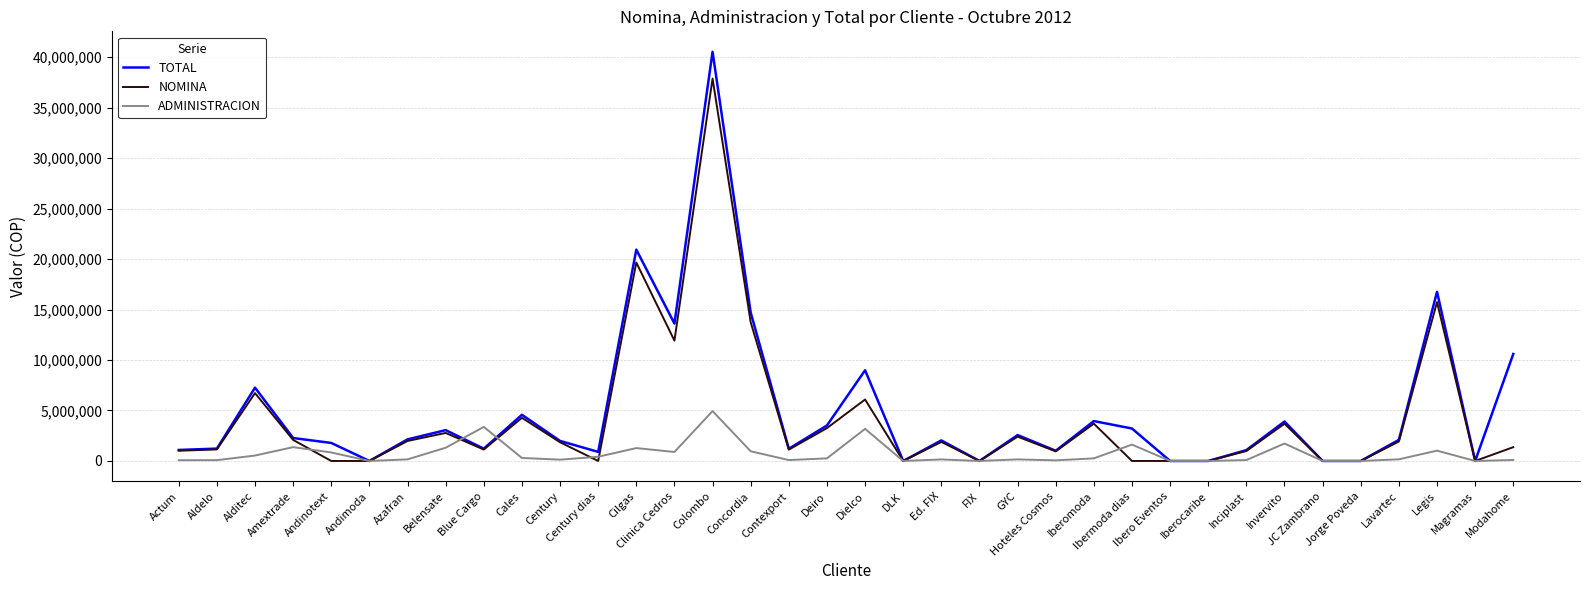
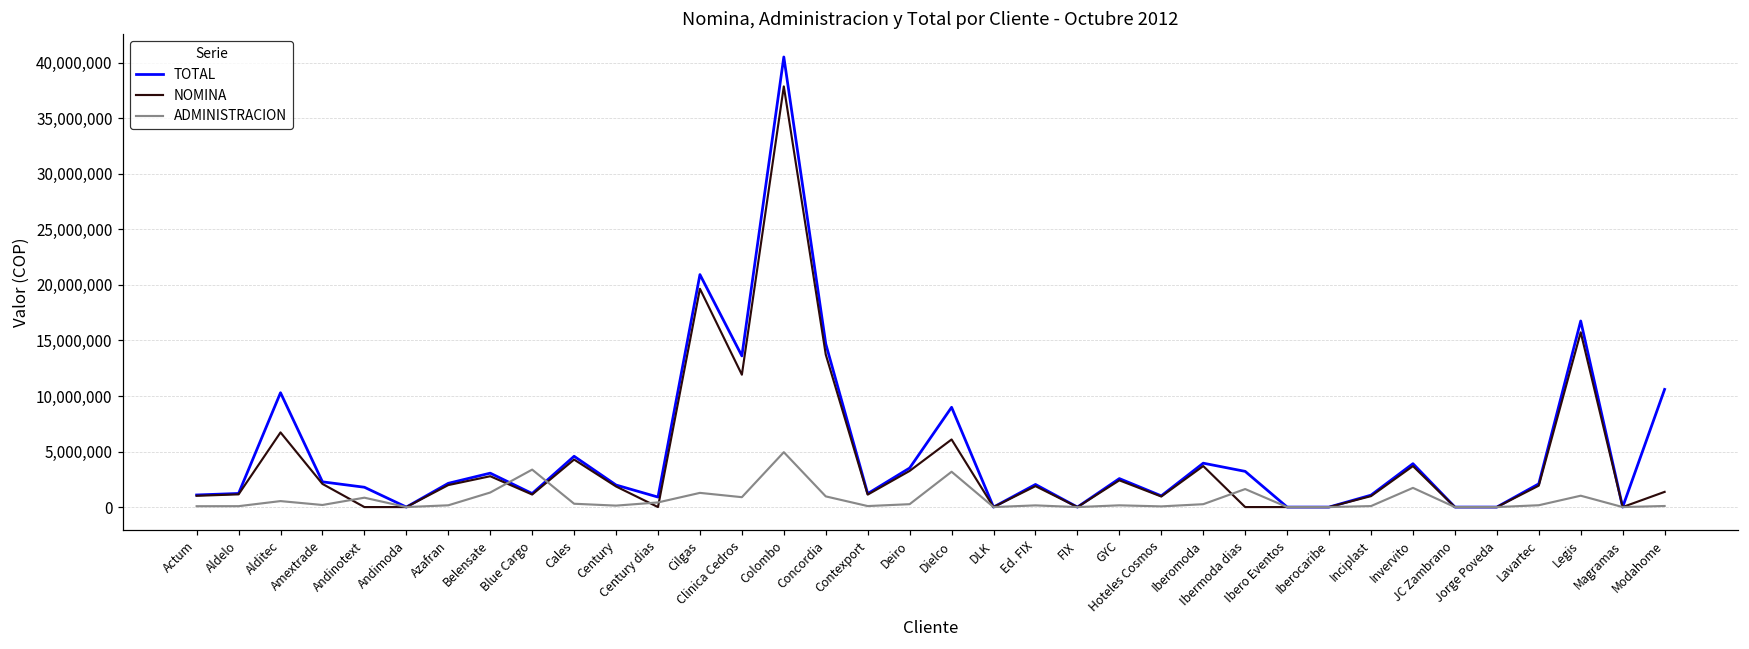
TOTAL, Alditec: 7,300,000 -> 10,300,000
ADMINISTRACION, Amextrade: 1,400,000 -> 200,000
